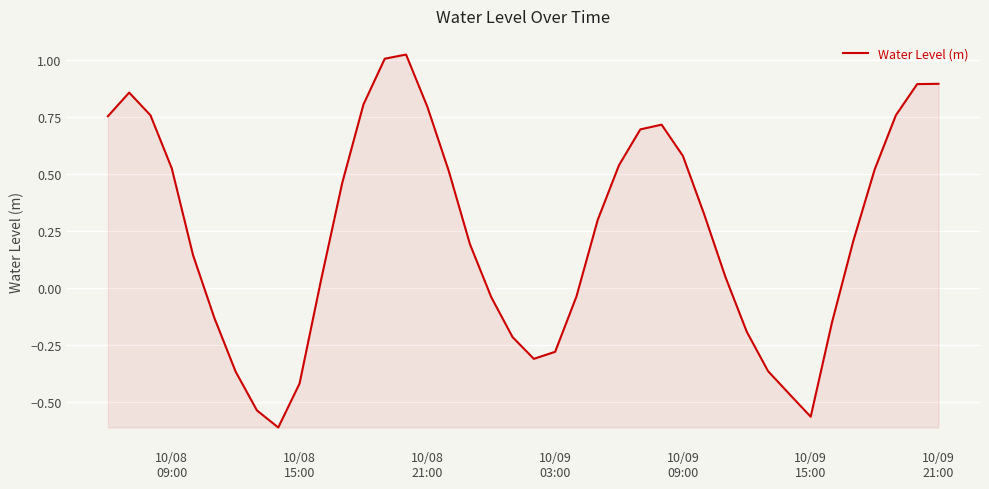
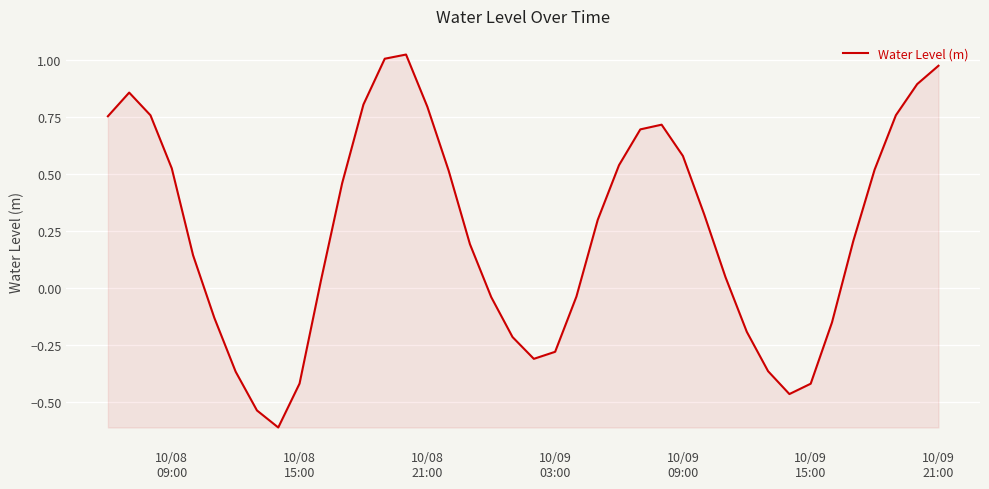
10/09 15:00: -0.57 -> -0.42
10/09 21:00: 0.90 -> 0.98
